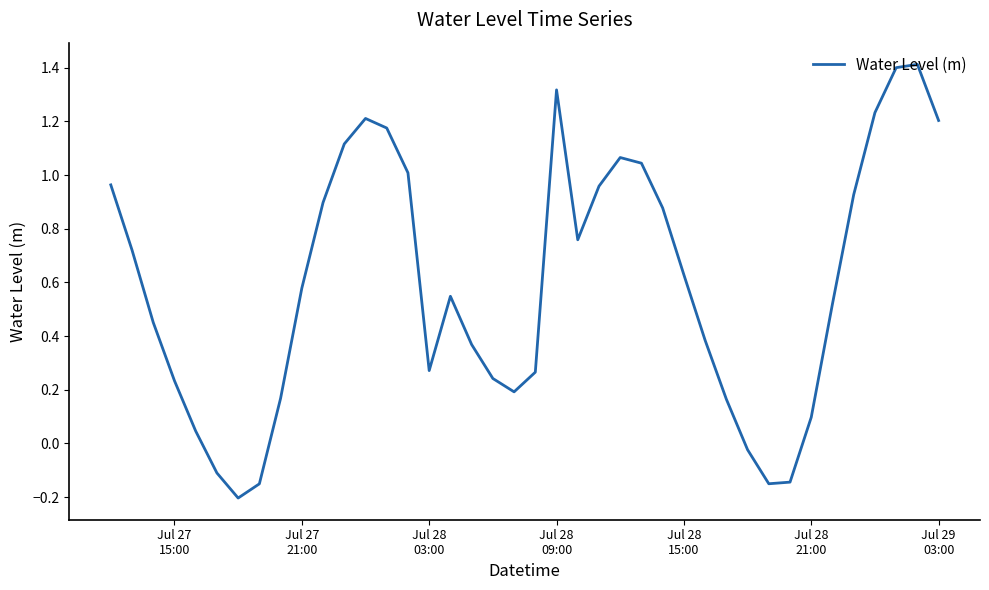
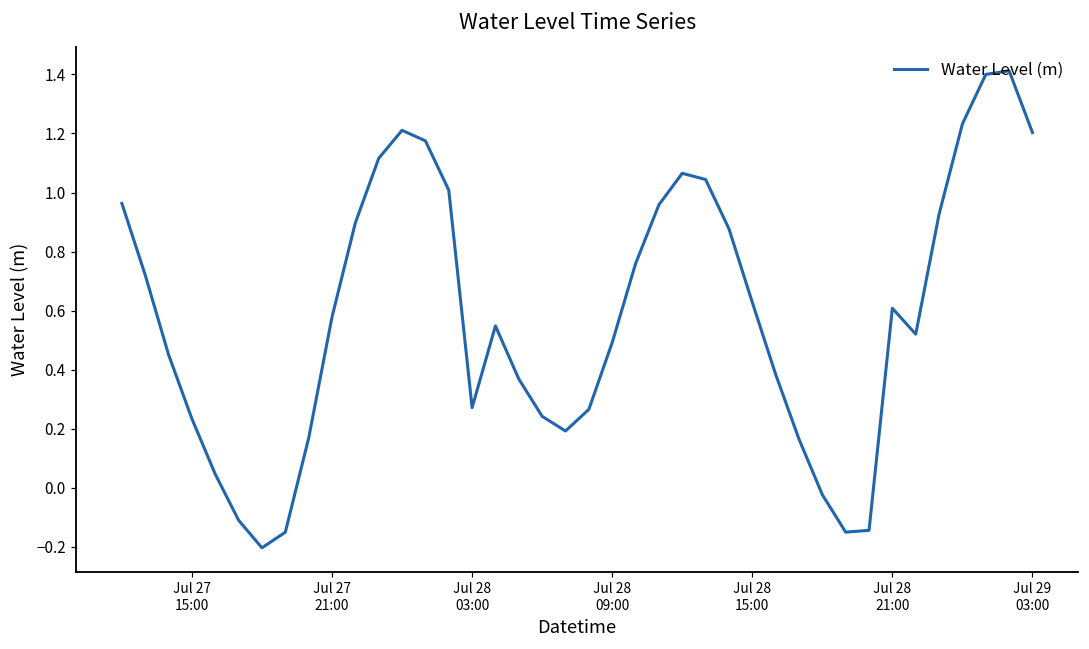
Jul 28 09:00: 1.32 -> 0.49
Jul 28 21:00: 0.10 -> 0.61
